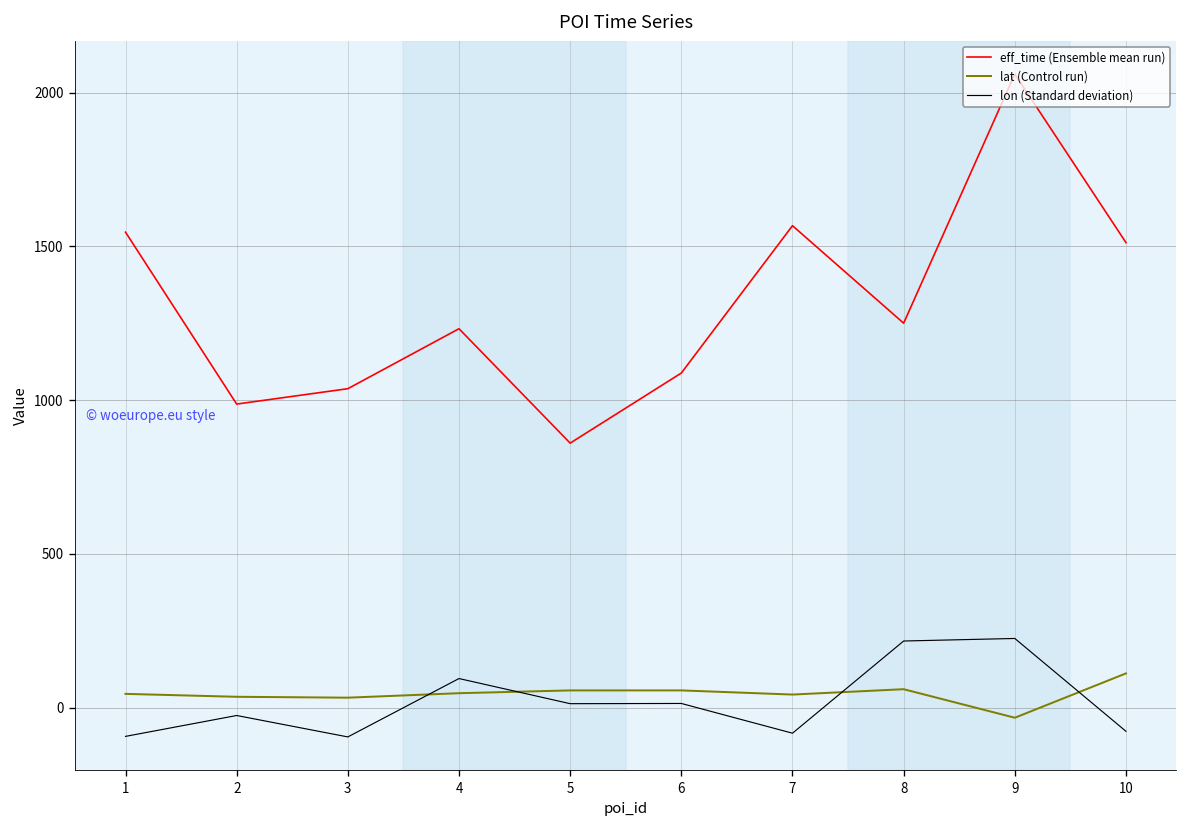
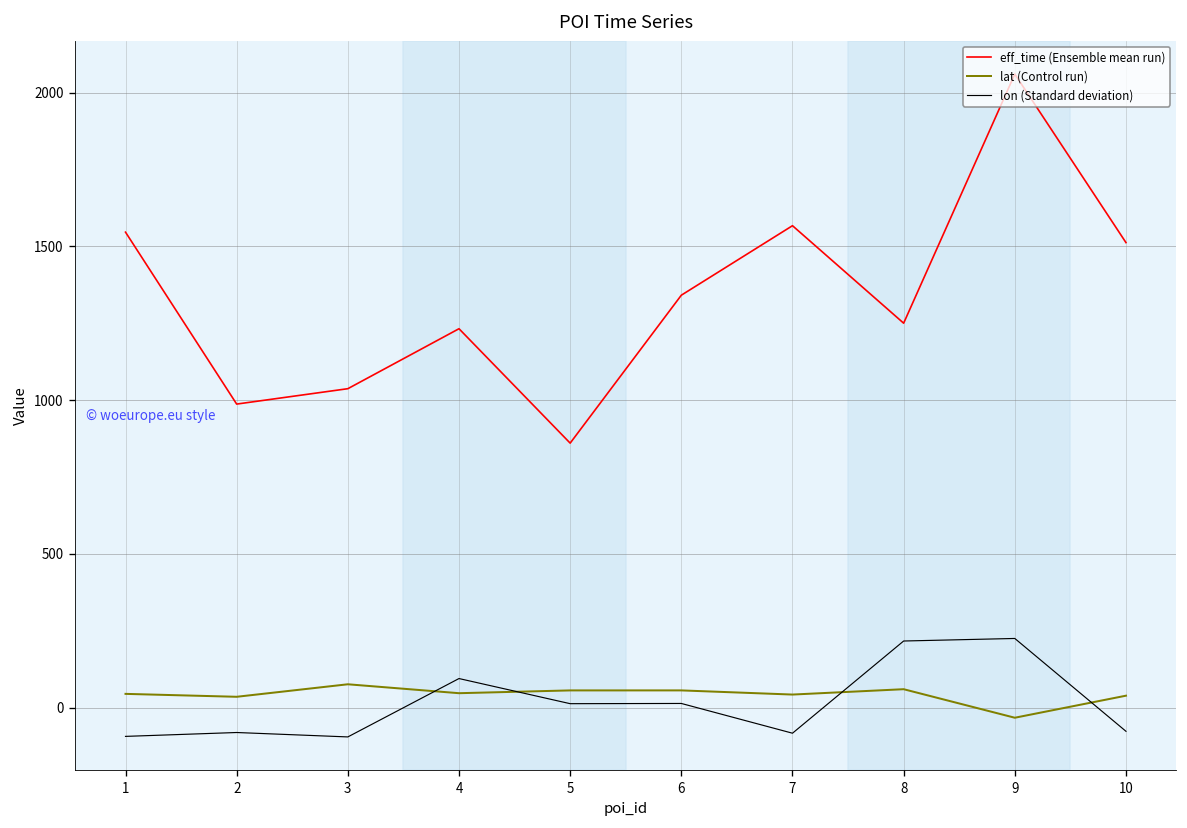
lon (Standard deviation), 2: -30 -> -80
lat (Control run), 3: 30 -> 80
eff_time (Ensemble mean run), 6: 1090 -> 1340
lat (Control run), 10: 110 -> 40
